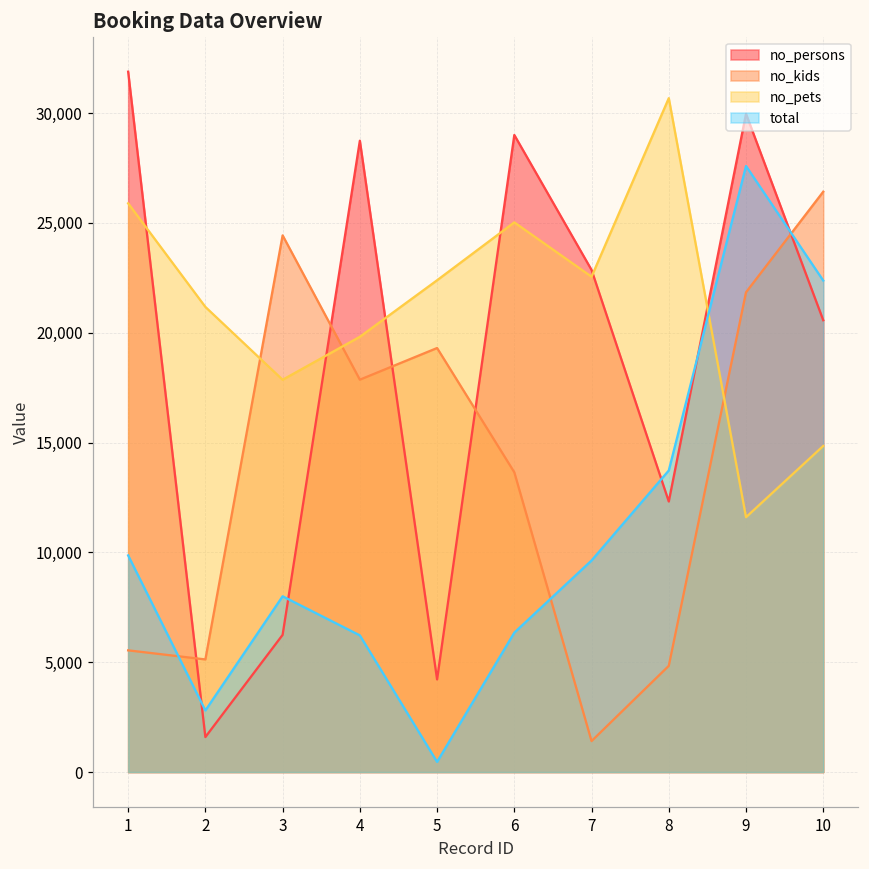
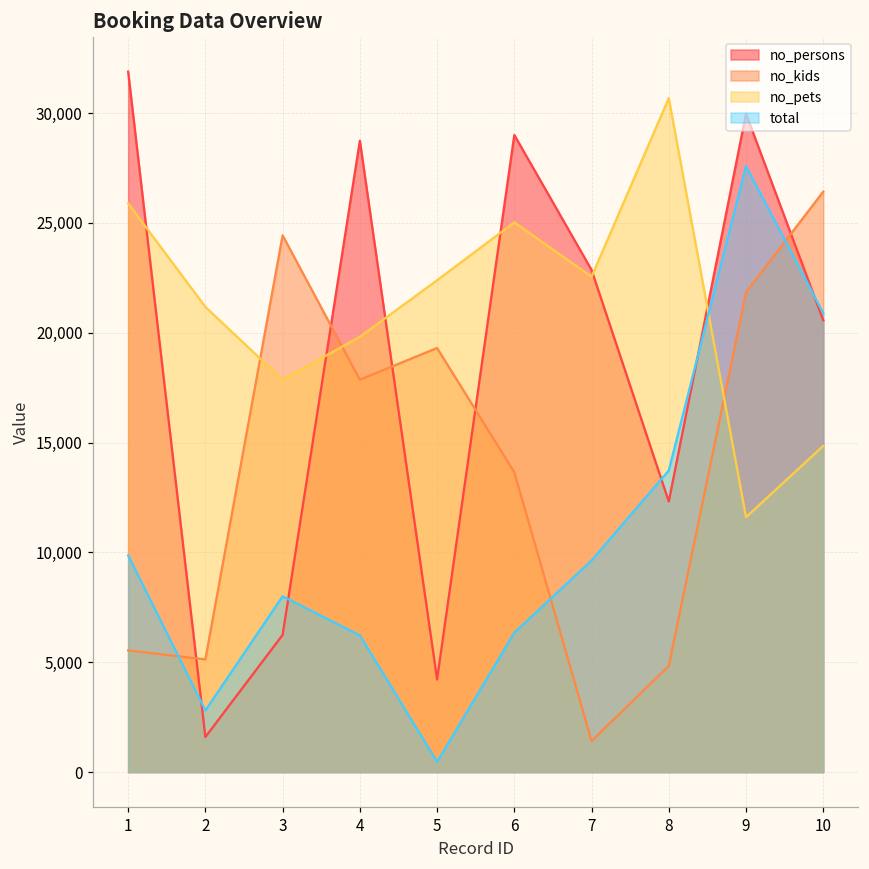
total, 10: 22,400 -> 20,900
